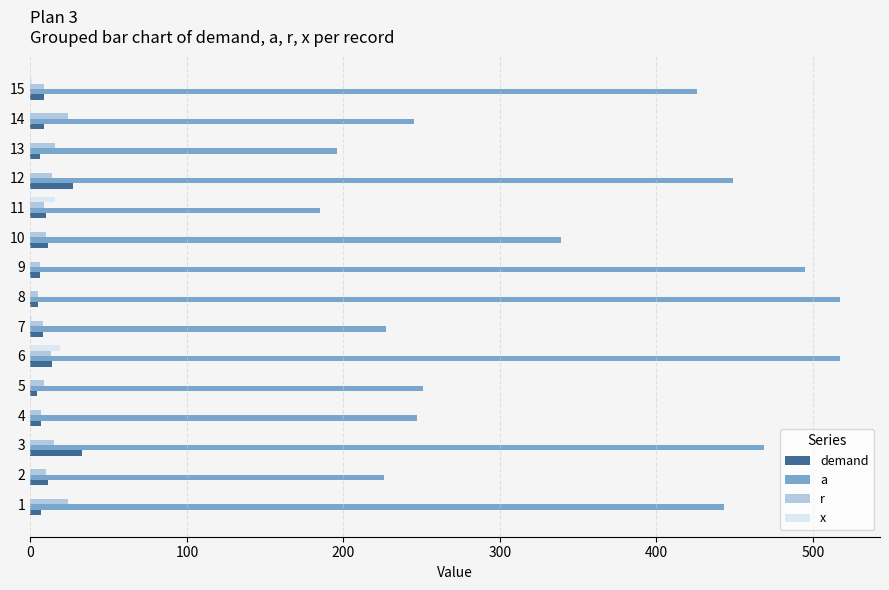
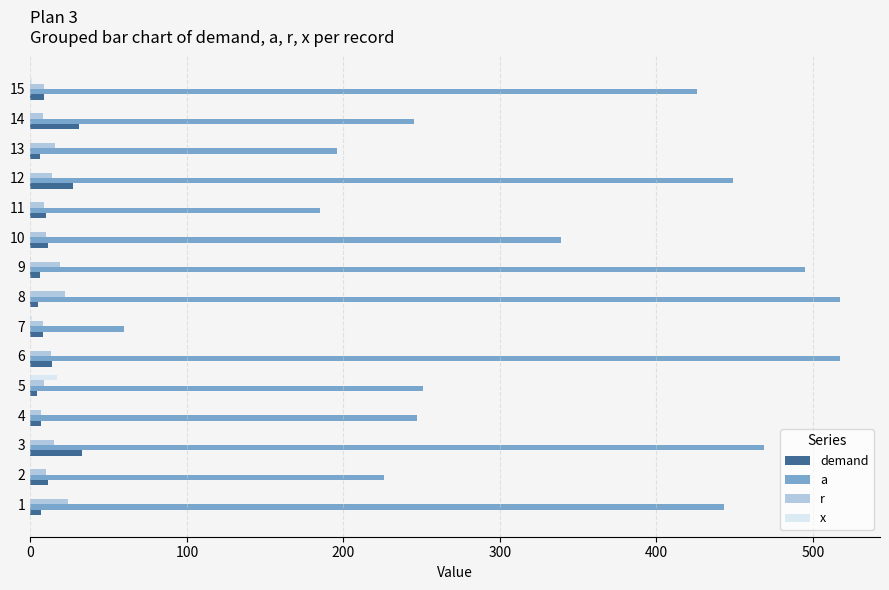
r, 14: 24 -> 8
demand, 14: 9 -> 31
x, 11: 16 -> 0
r, 9: 6 -> 19
r, 8: 5 -> 22
a, 7: 227 -> 60
x, 6: 19 -> 0
x, 5: 0 -> 17
